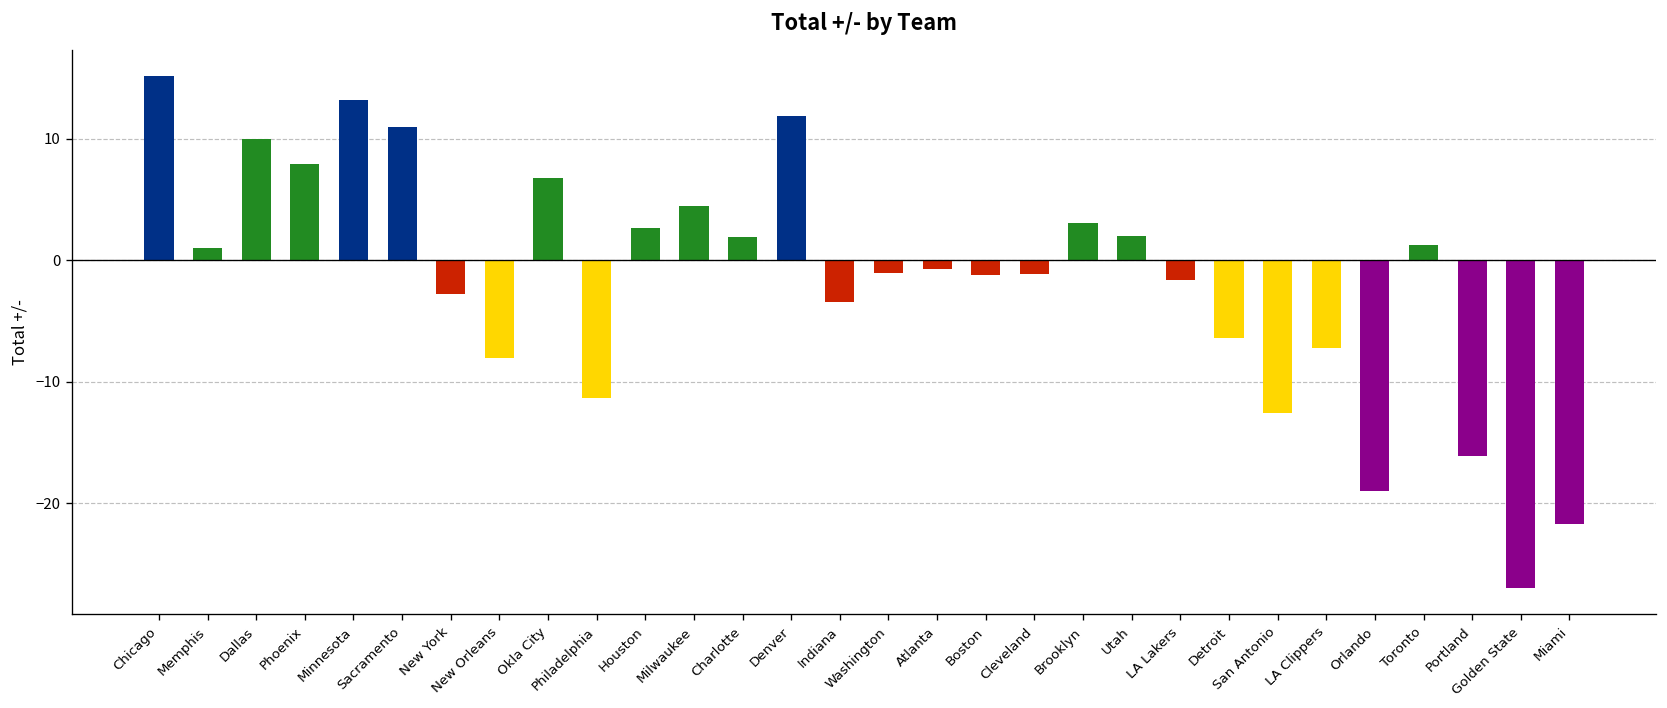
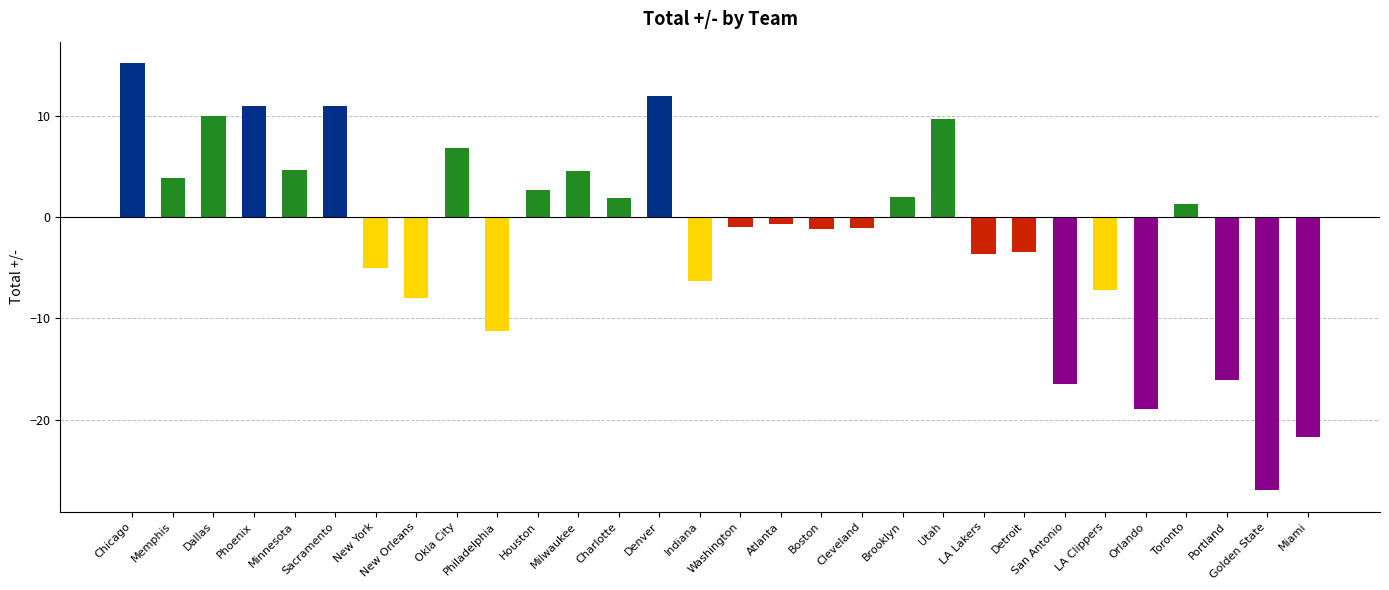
Memphis: 1.0 -> 3.8
Phoenix: 7.9 -> 11.0
Minnesota: 13.2 -> 4.6
New York: -2.8 -> -5.0
Indiana: -3.4 -> -6.3
Brooklyn: 3.1 -> 2.0
Utah: 2.0 -> 9.7
LA Lakers: -1.6 -> -3.7
Detroit: -6.4 -> -3.5
San Antonio: -12.6 -> -16.5
